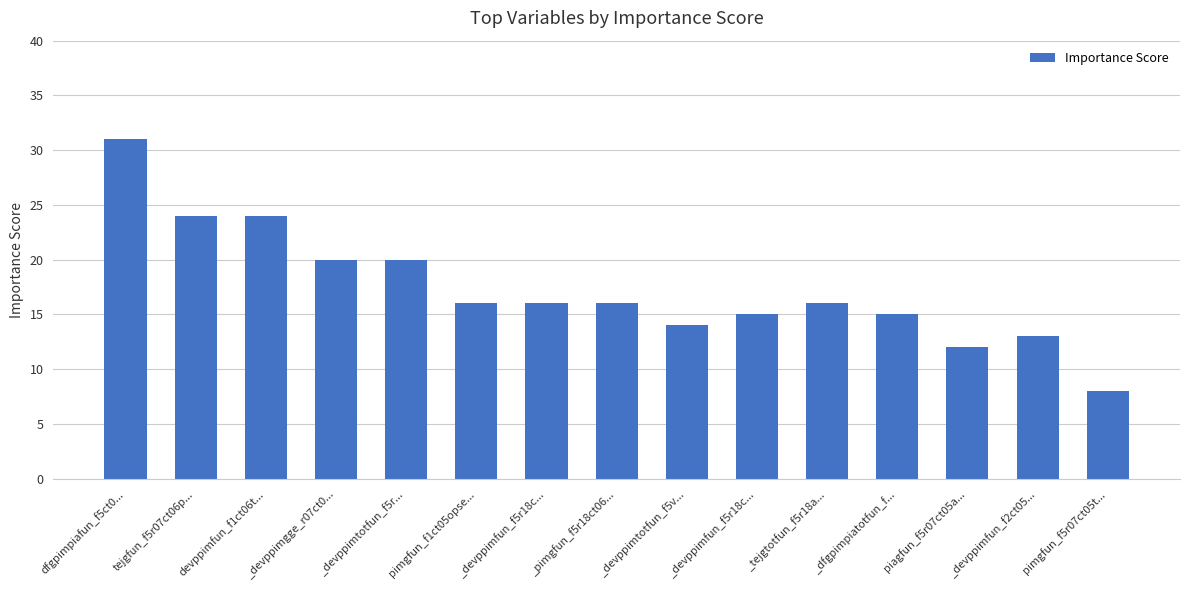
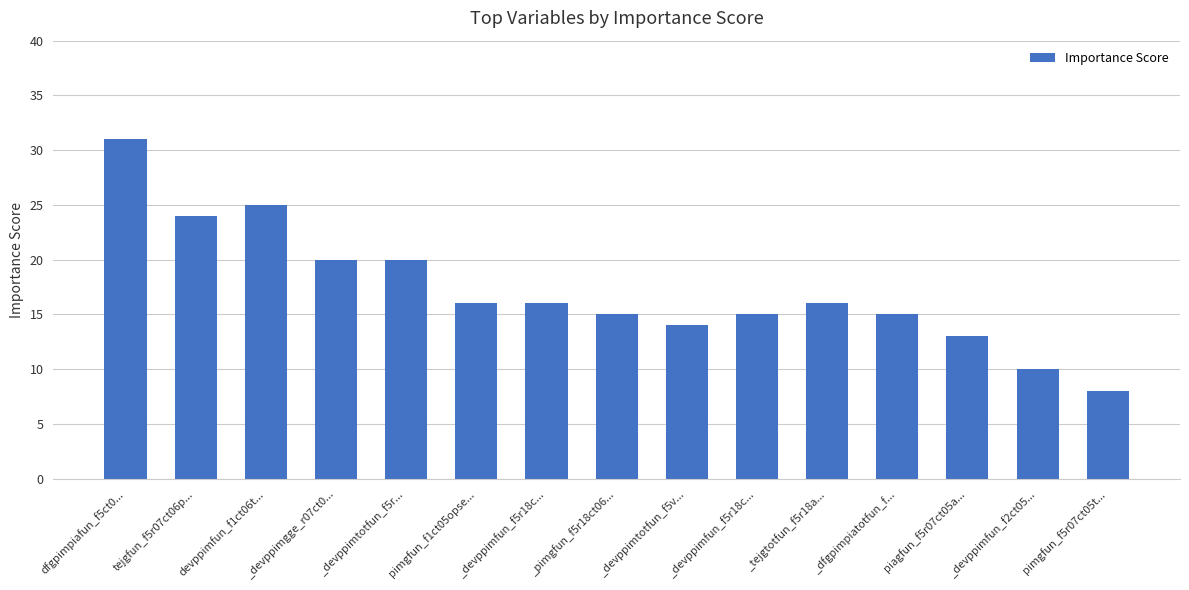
devppimfun_f1ct06t...: 24 -> 25
_pimgfun_f5r18ct06...: 16 -> 15
piagfun_f5r07ct05a...: 12 -> 13
_devppimfun_f2ct05...: 13 -> 10
